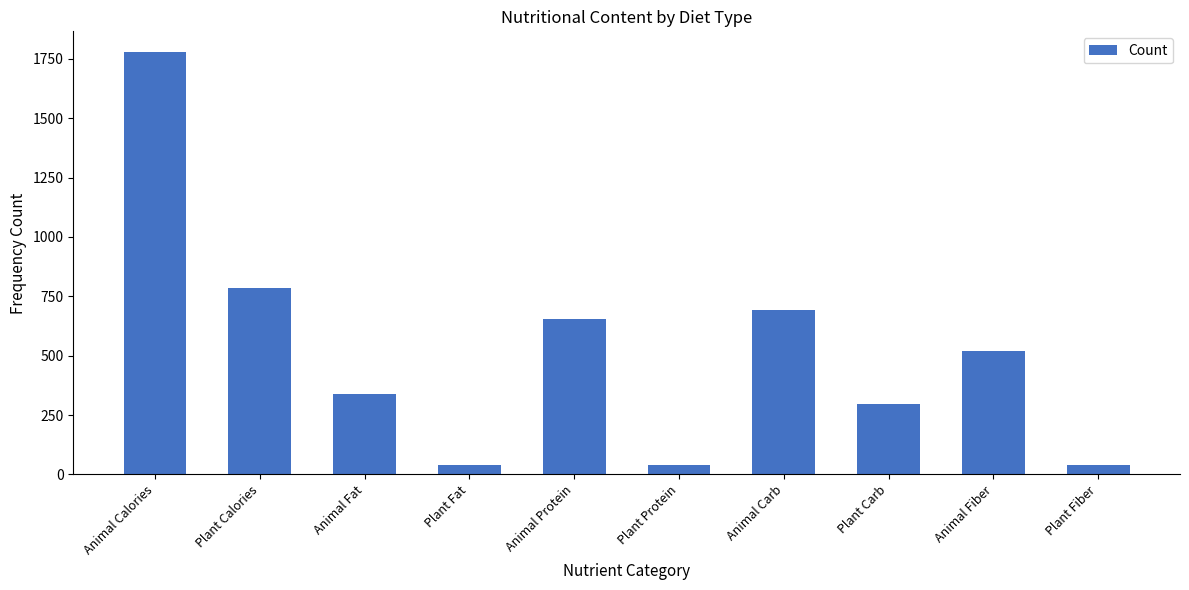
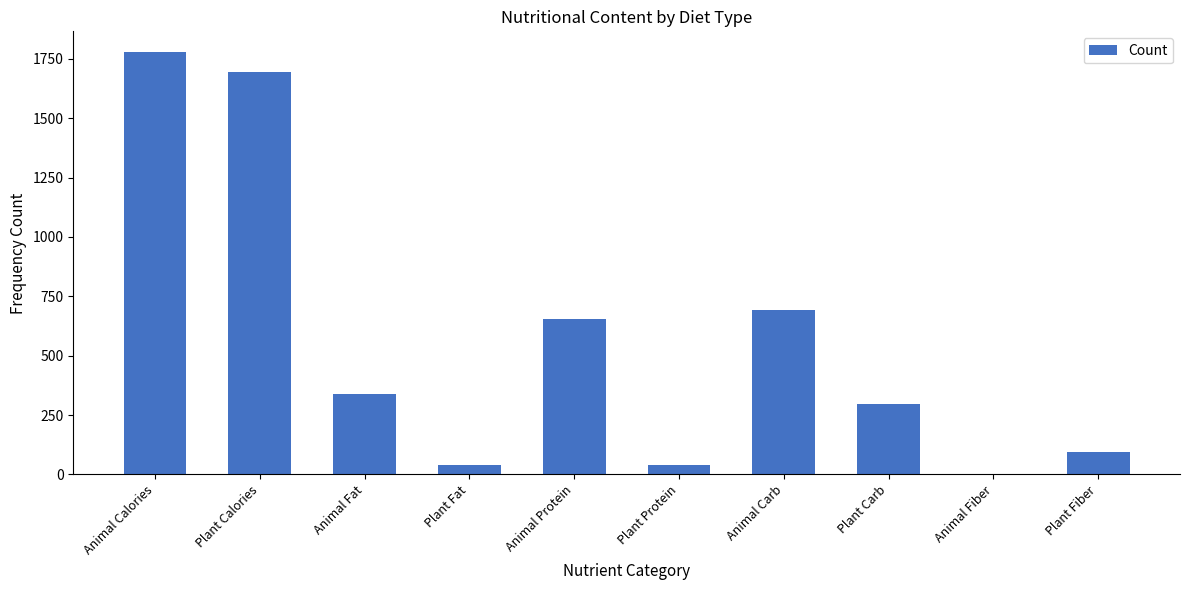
Plant Calories: 790 -> 1690
Animal Fiber: 520 -> 0
Plant Fiber: 40 -> 90
